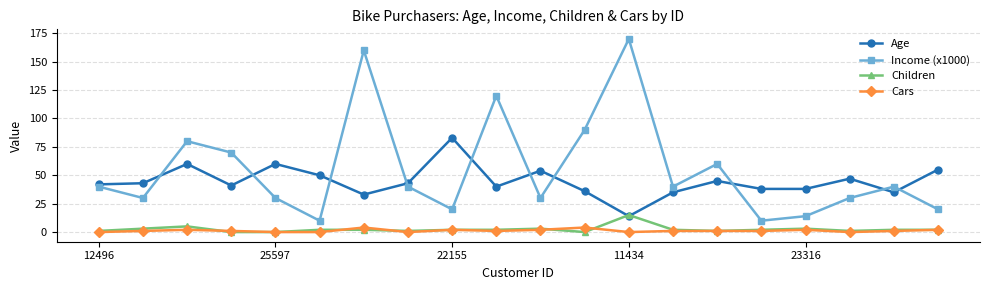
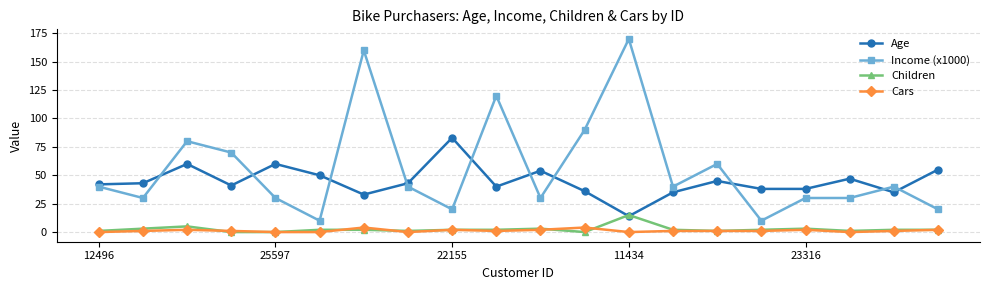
Income (x1000), 23316: 14 -> 30
